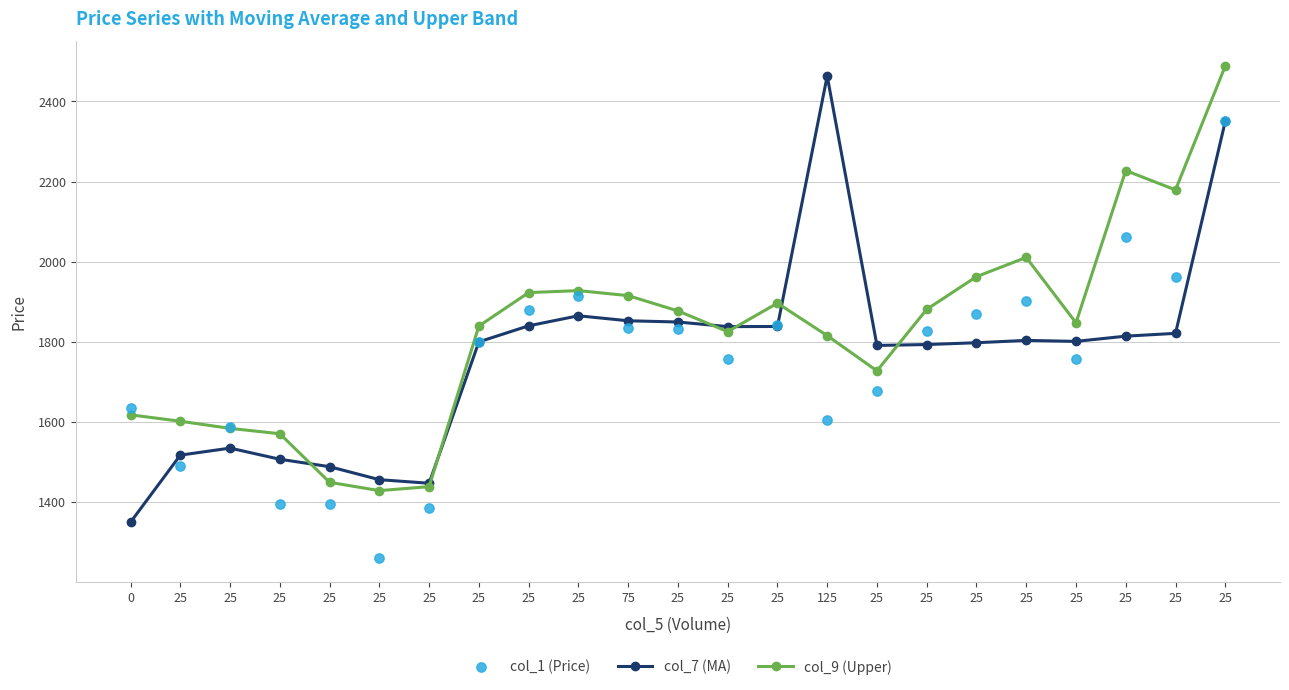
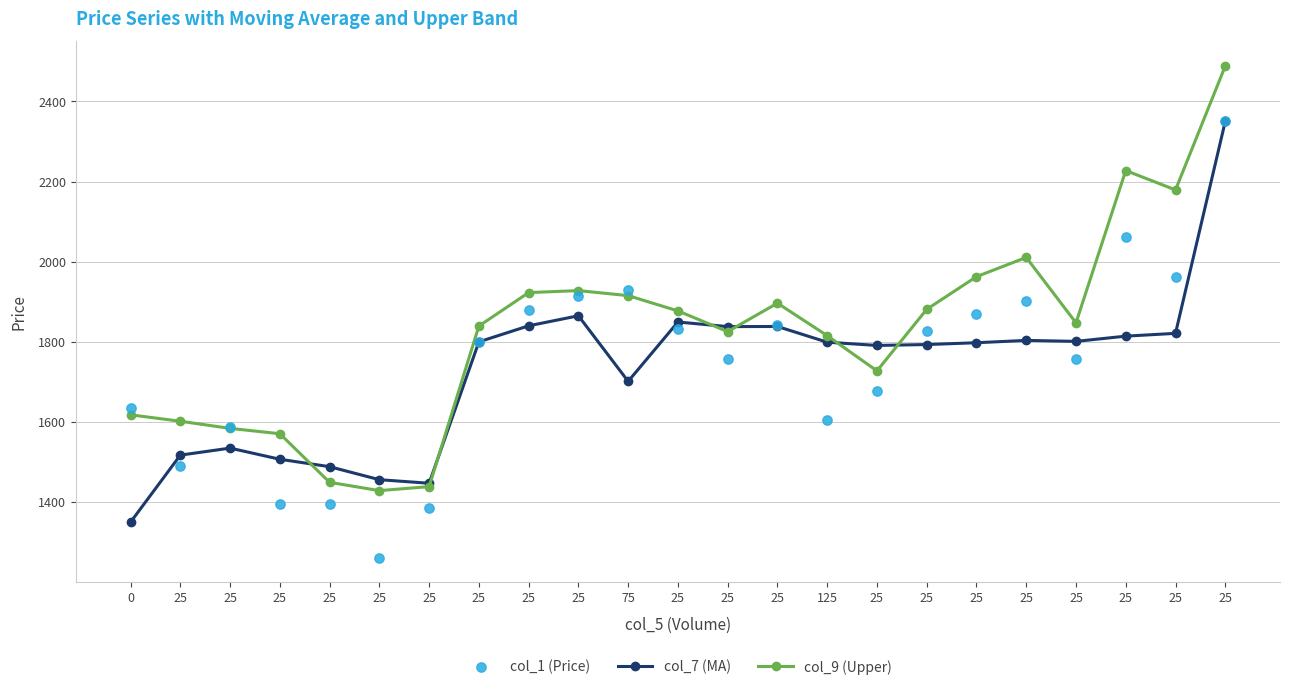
col_7 (MA), 75: 1850 -> 1700
col_1 (Price), 75: 1830 -> 1930
col_7 (MA), 125: 2460 -> 1800
